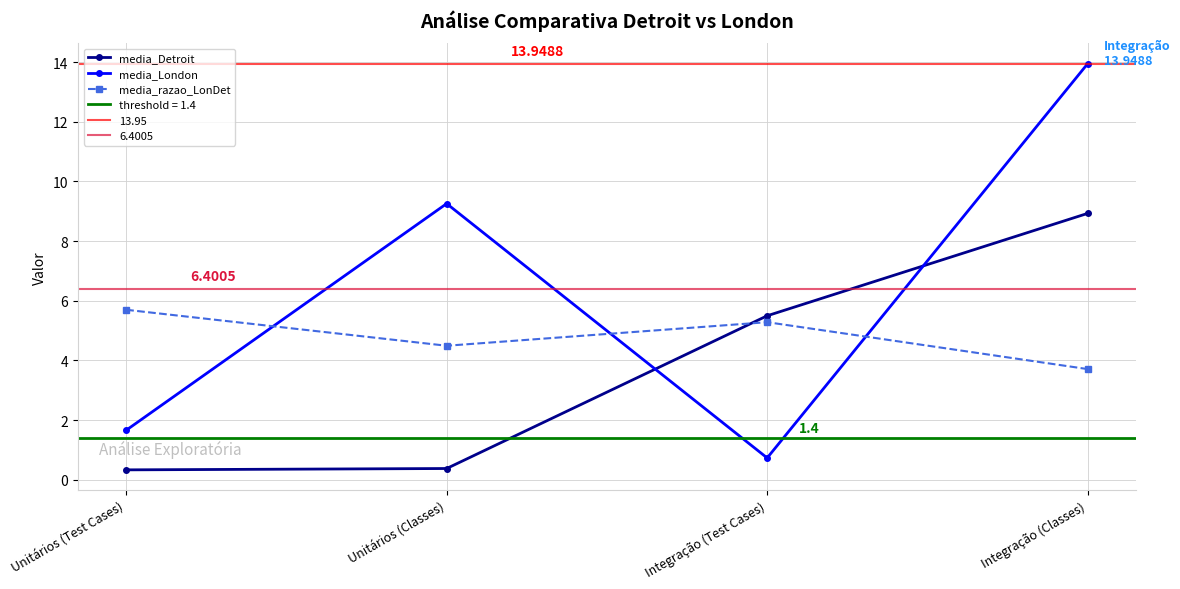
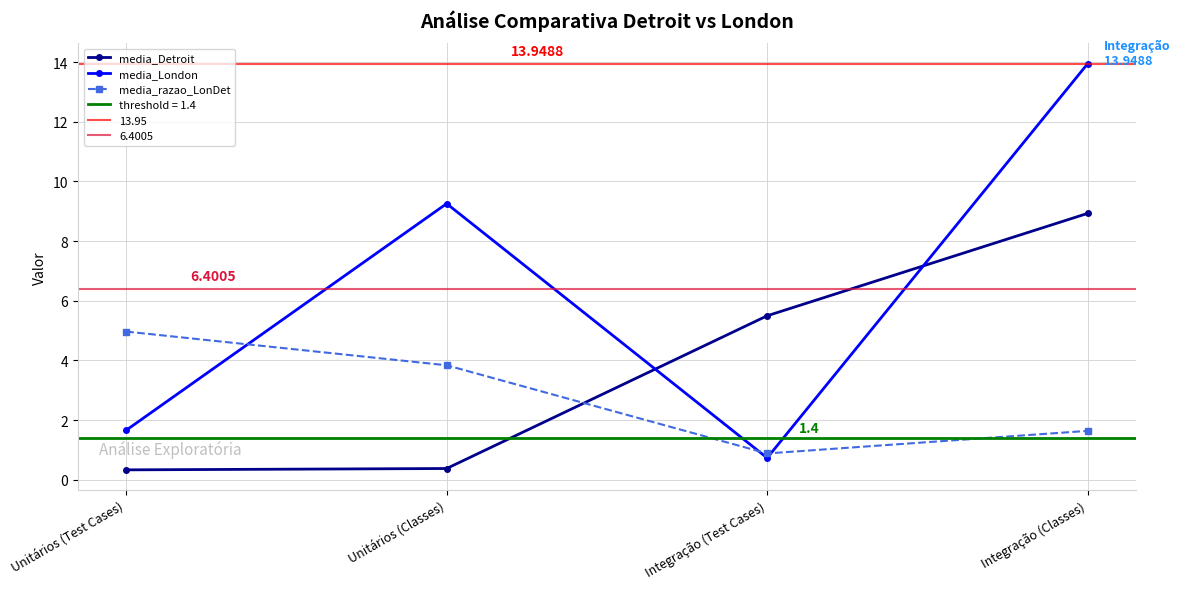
media_razao_LonDet, Unitários (Test Cases): 5.7 -> 5.0
media_razao_LonDet, Unitários (Classes): 4.5 -> 3.8
media_razao_LonDet, Integração (Test Cases): 5.3 -> 0.9
media_razao_LonDet, Integração (Classes): 3.7 -> 1.6
